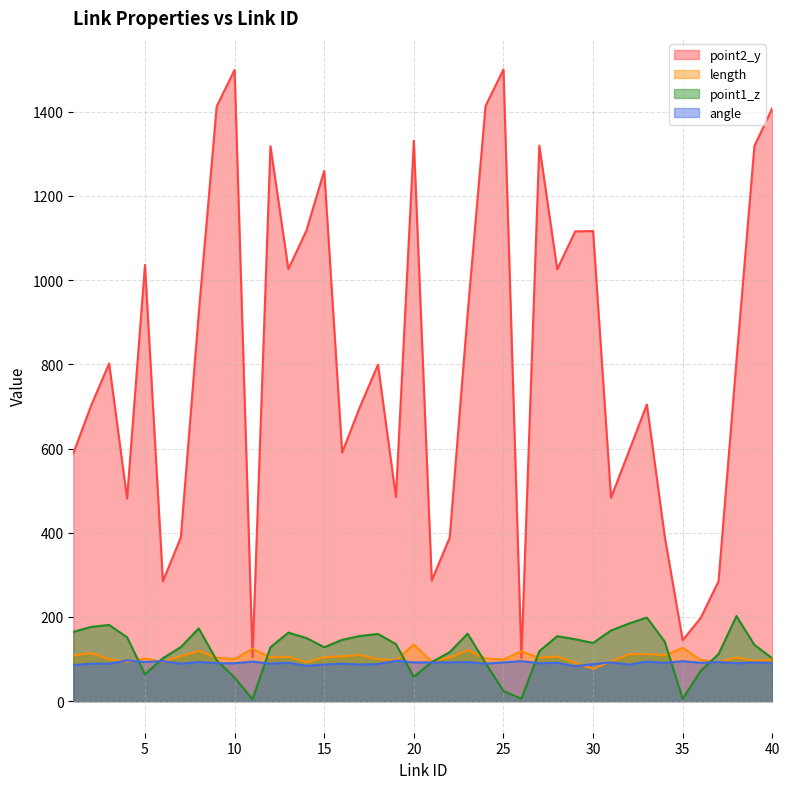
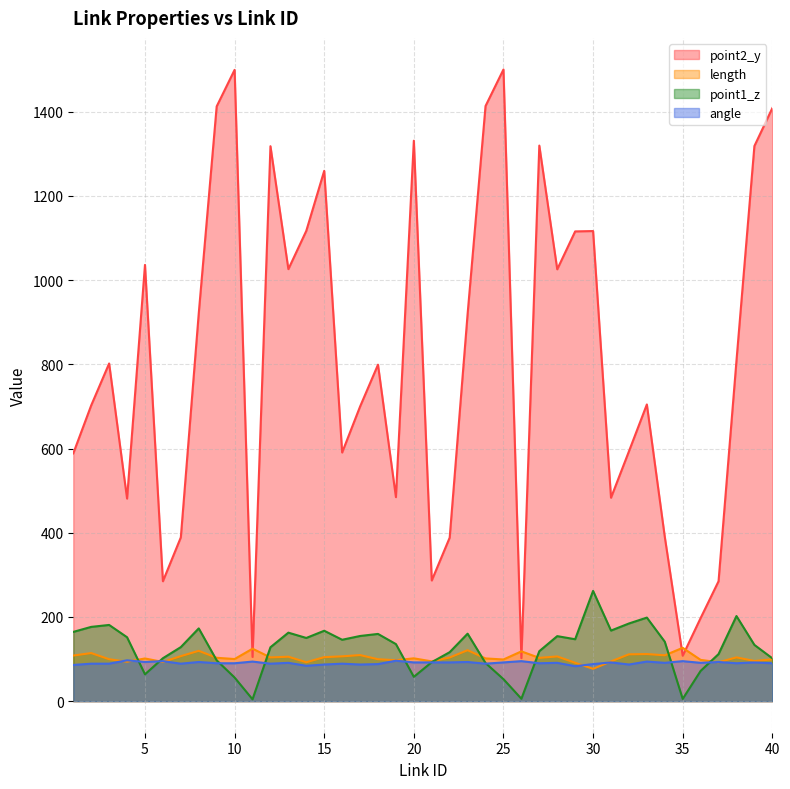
point1_z, 15: 130 -> 170
length, 20: 130 -> 100
point1_z, 25: 20 -> 50
point1_z, 30: 140 -> 260
point2_y, 35: 140 -> 110
